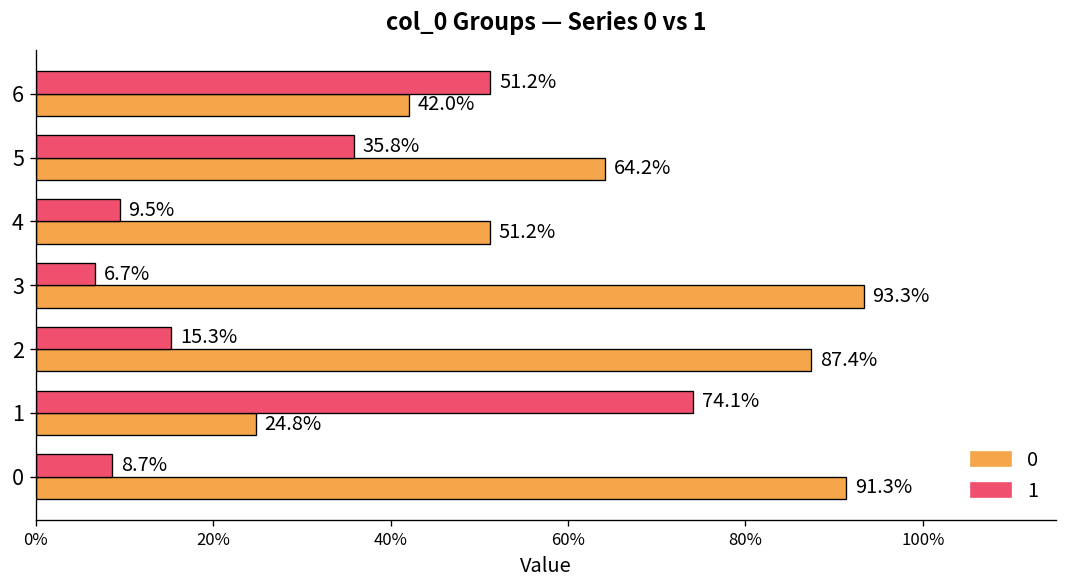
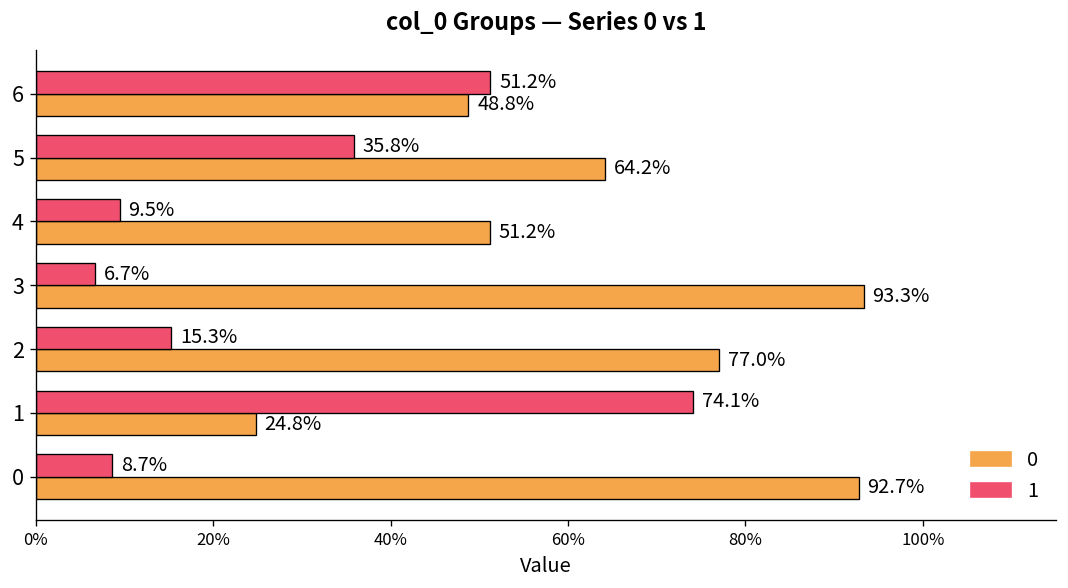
0, 6: 42.0% -> 48.8%
0, 2: 87.4% -> 77.0%
0, 0: 91.3% -> 92.7%
